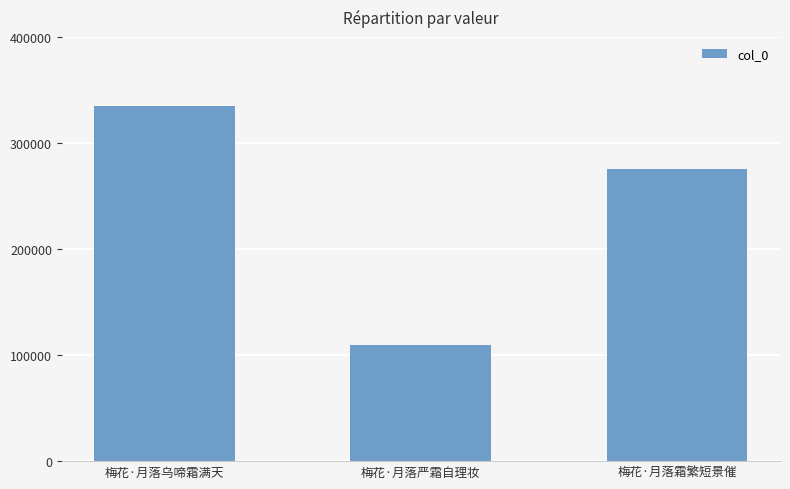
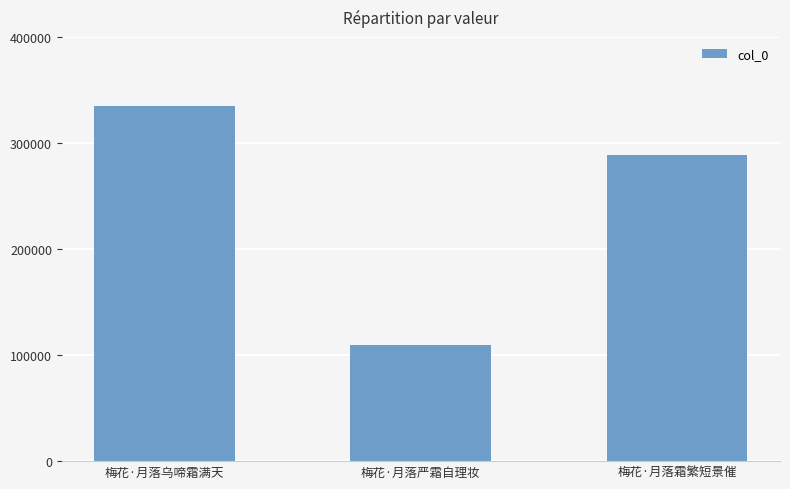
梅花·月落霜繁短景催: 275000 -> 288000
